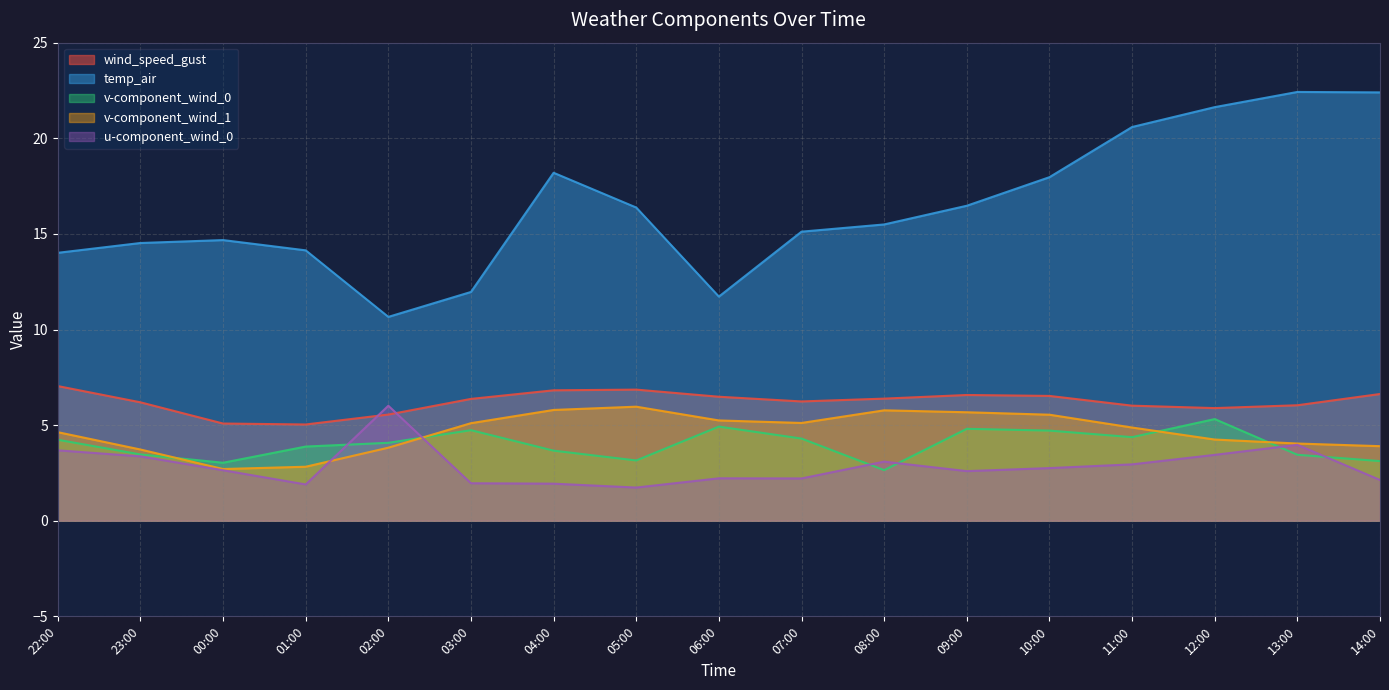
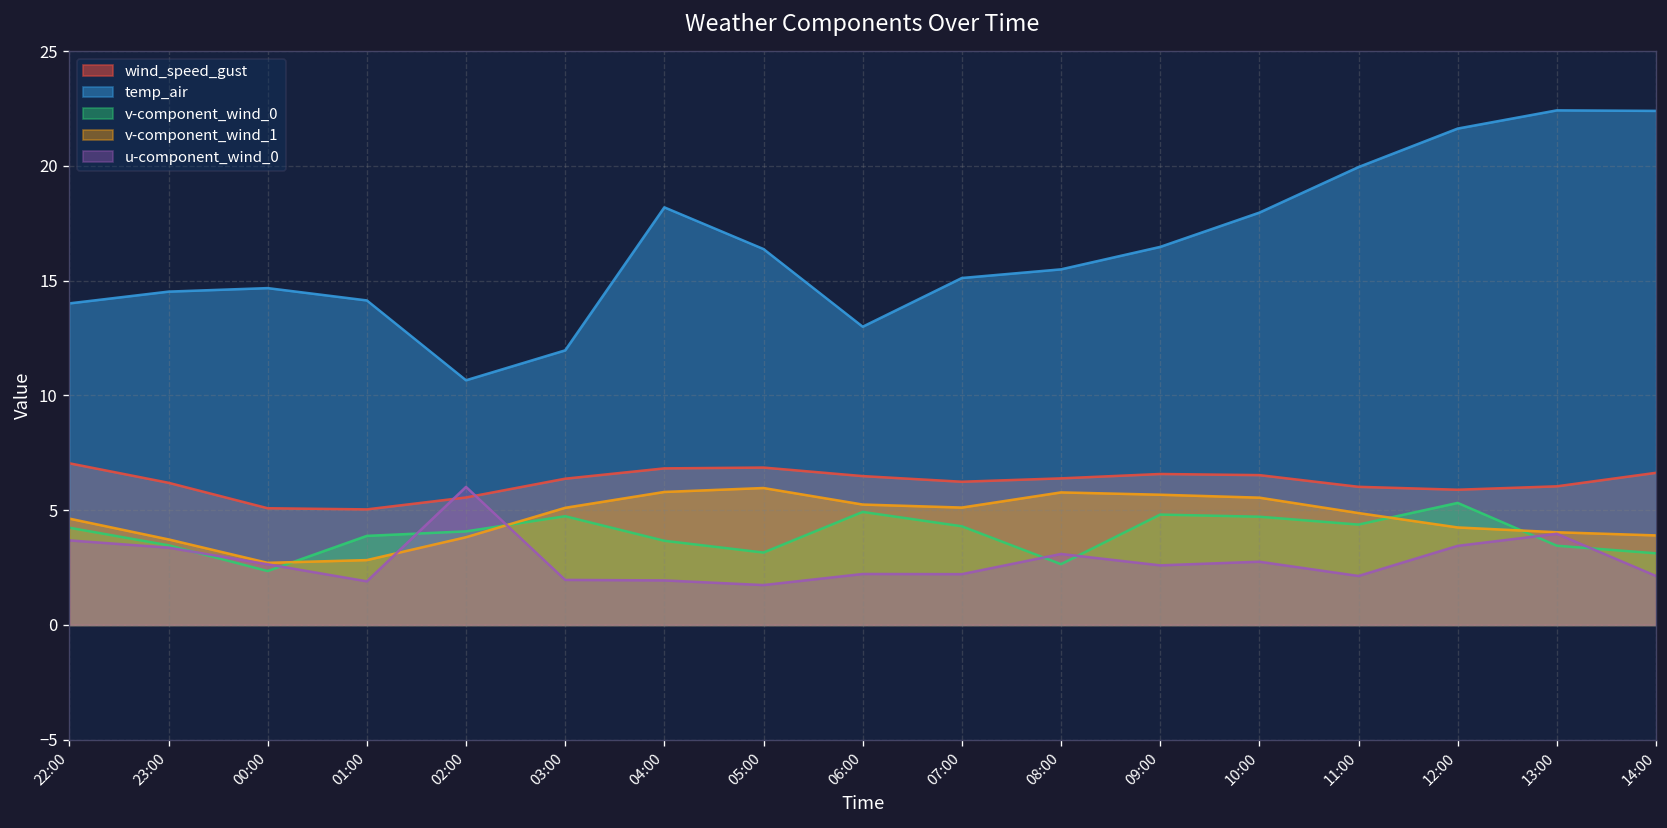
v-component_wind_0, 00:00: 3.0 -> 2.3
temp_air, 06:00: 11.7 -> 13.0
temp_air, 11:00: 20.6 -> 20.0
u-component_wind_0, 11:00: 2.9 -> 2.1
